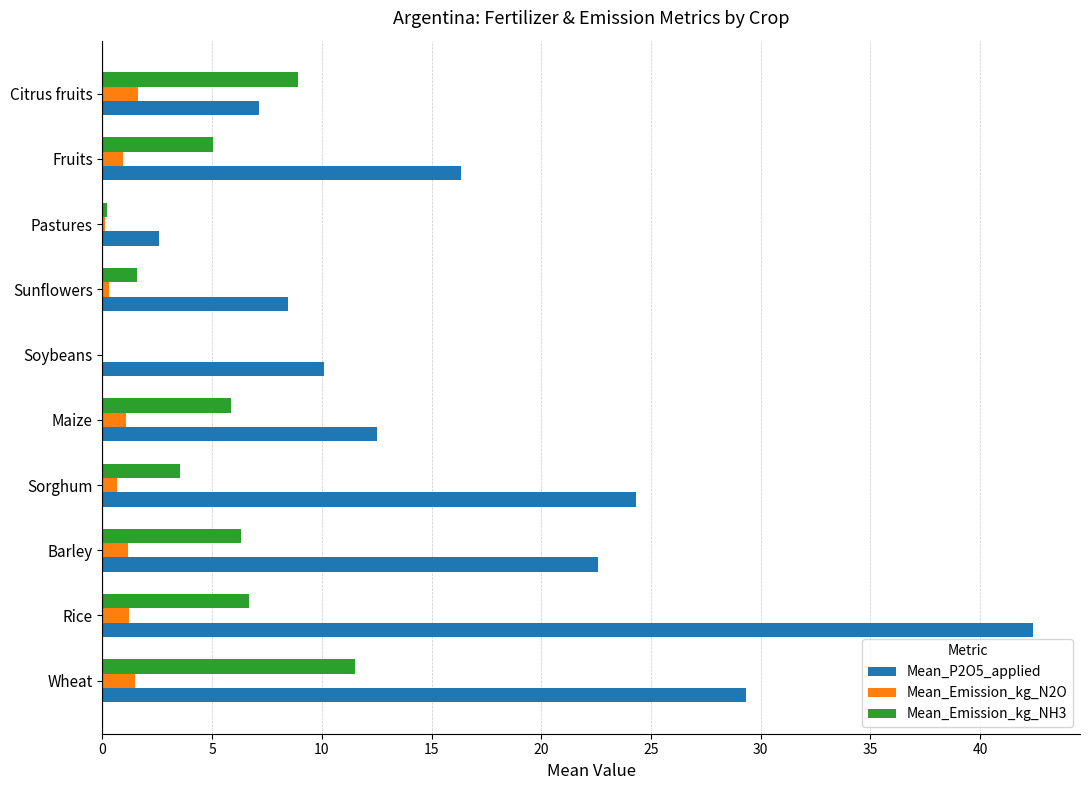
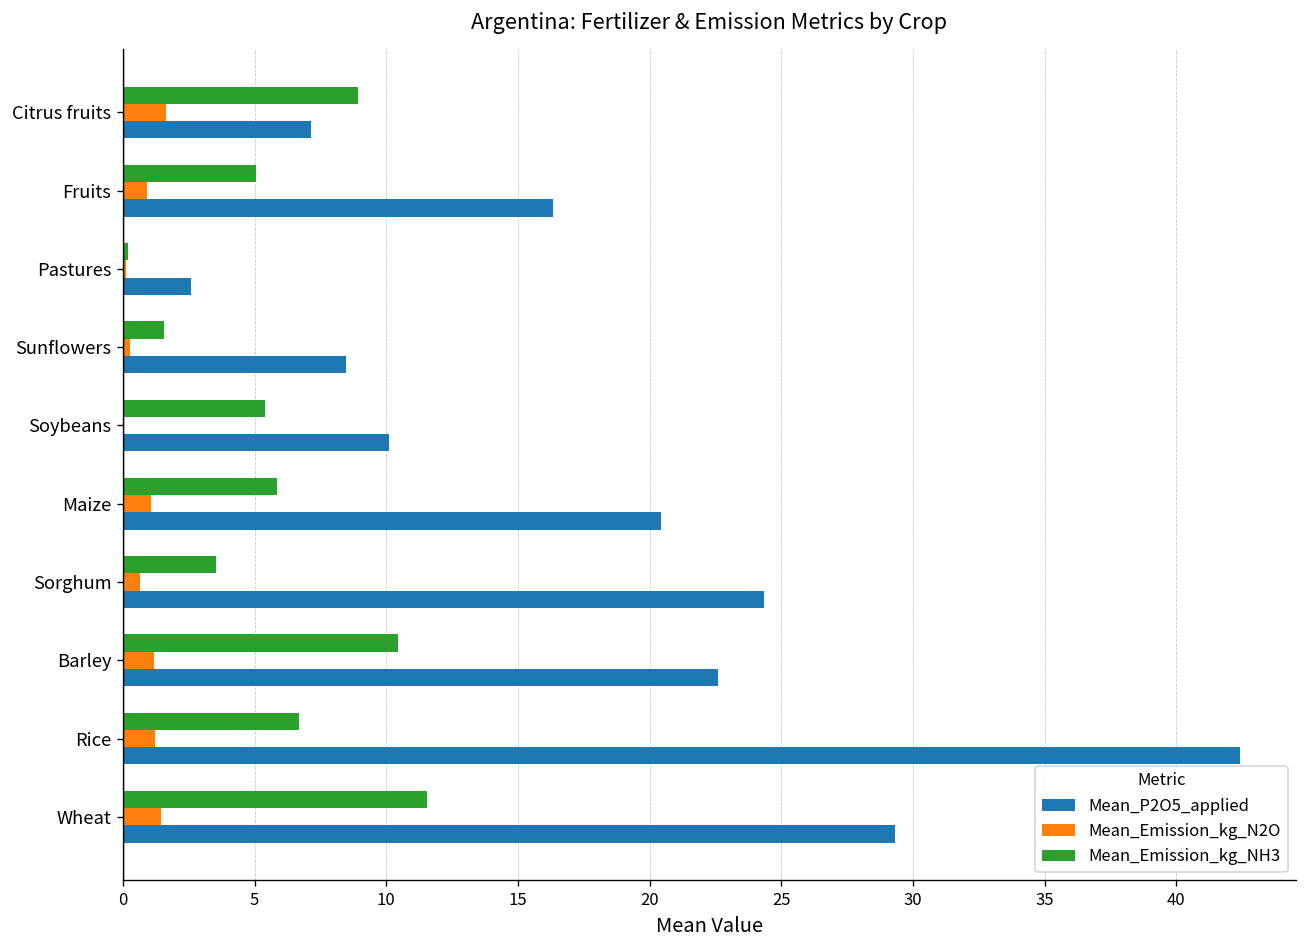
Mean_Emission_kg_NH3, Soybeans: 0.0 -> 5.4
Mean_P2O5_applied, Maize: 12.5 -> 20.4
Mean_Emission_kg_NH3, Barley: 6.3 -> 10.5
